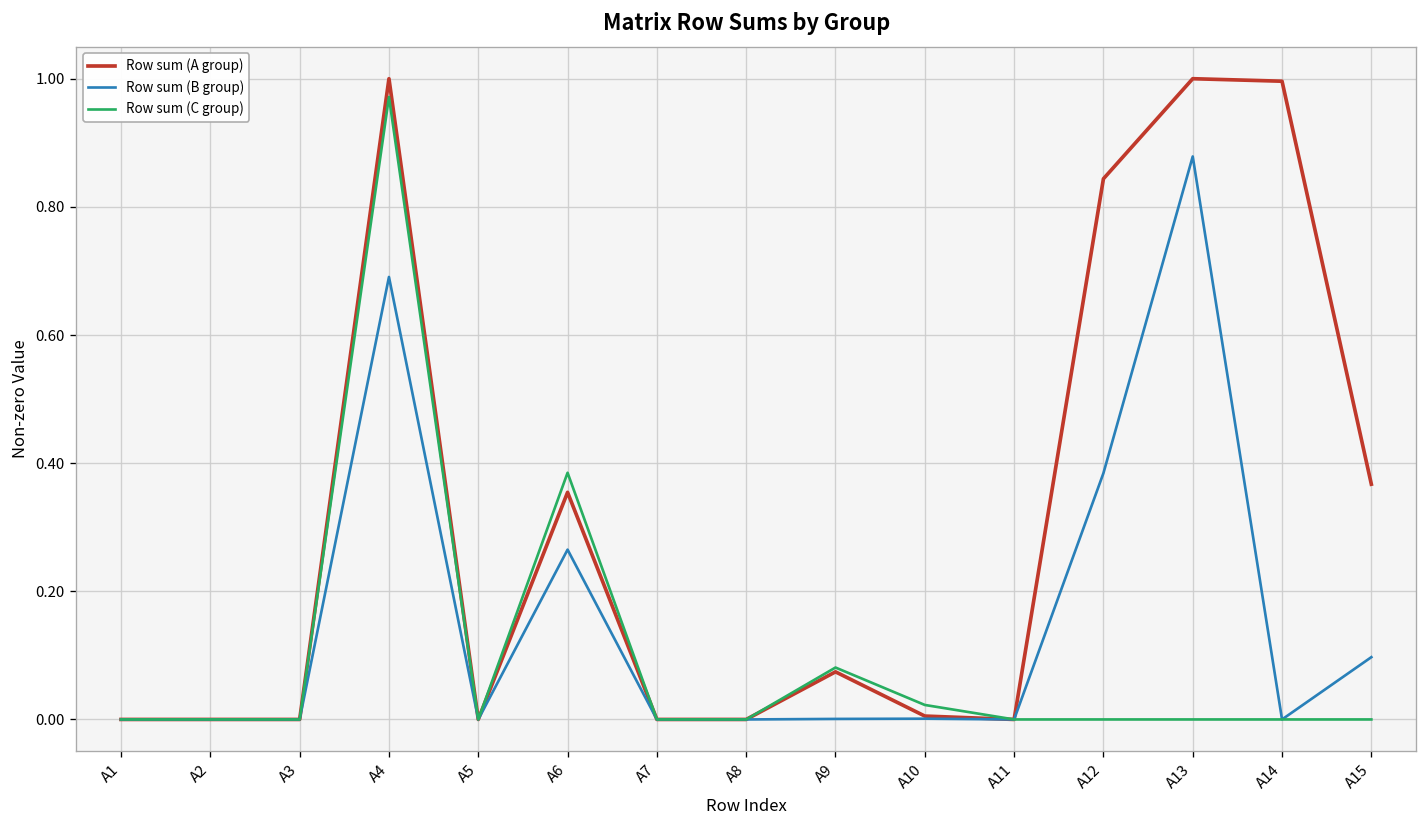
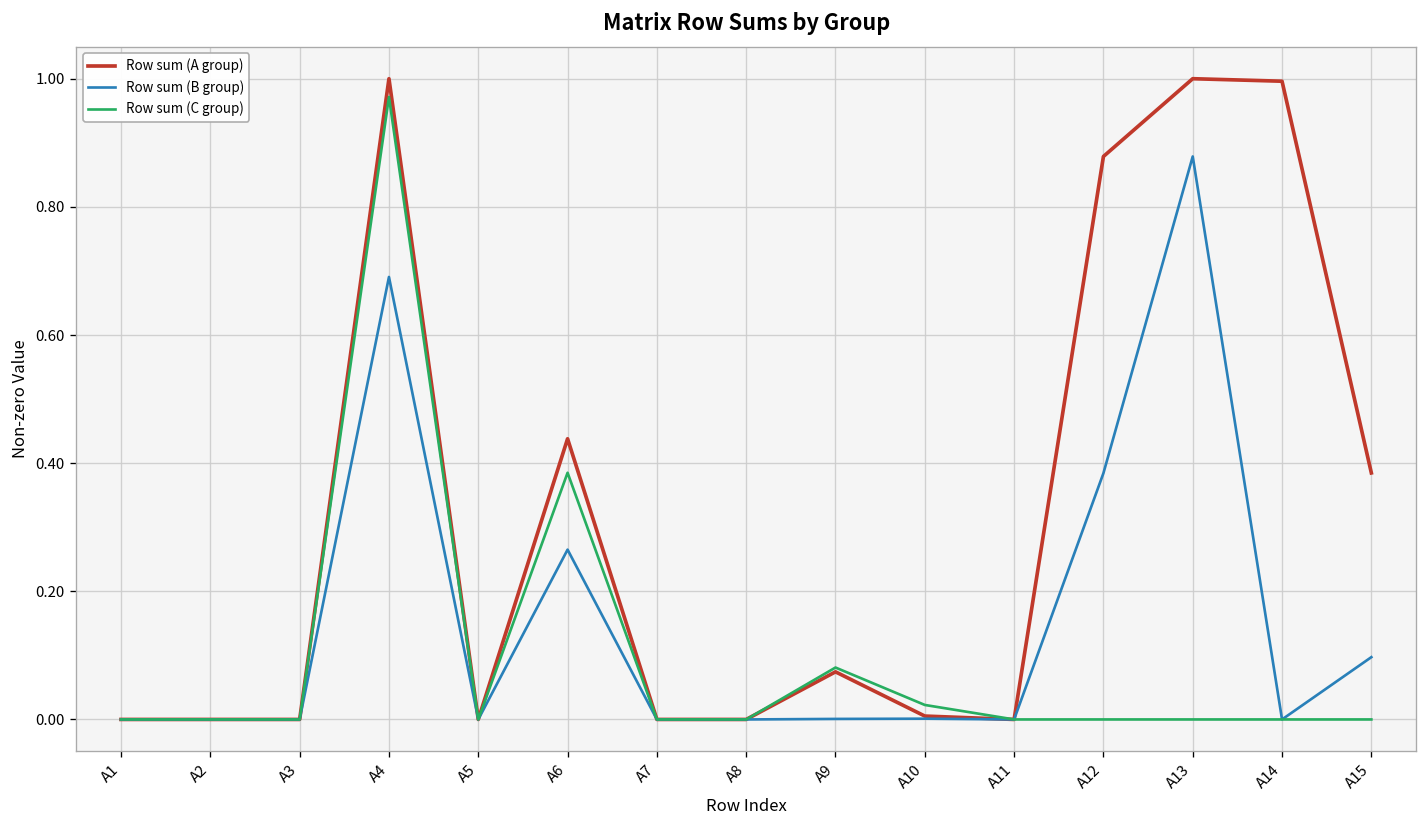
Row sum (A group), A6: 0.35 -> 0.44
Row sum (A group), A12: 0.84 -> 0.88
Row sum (A group), A15: 0.37 -> 0.38
